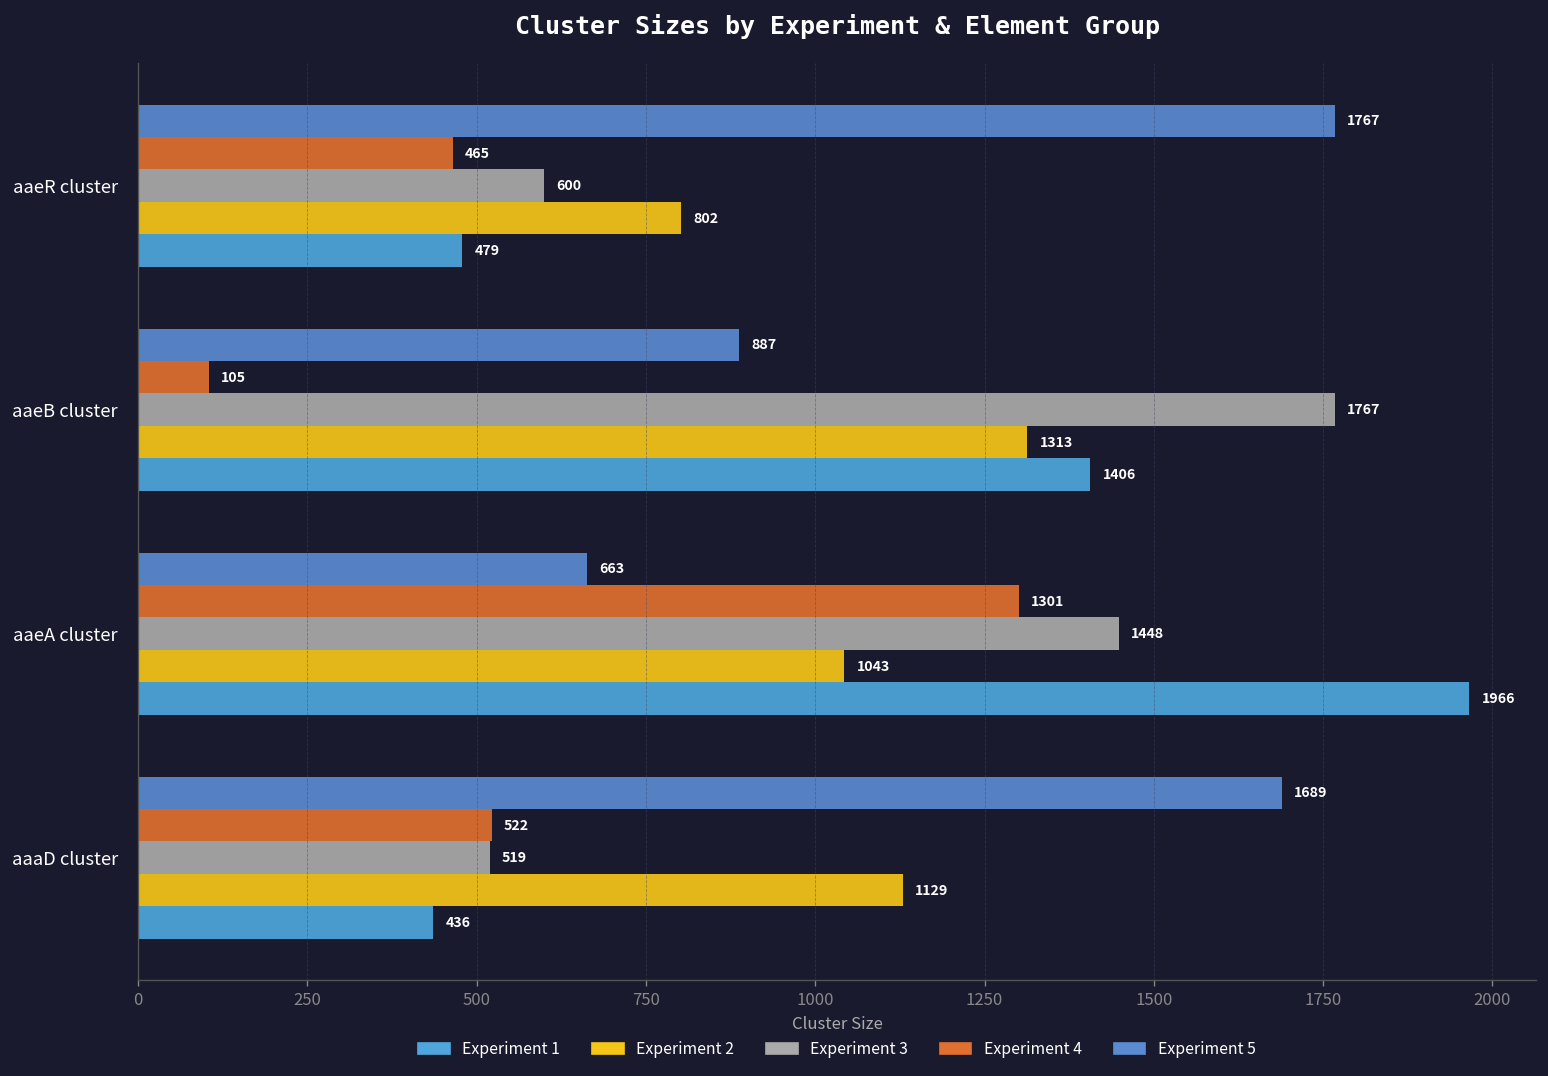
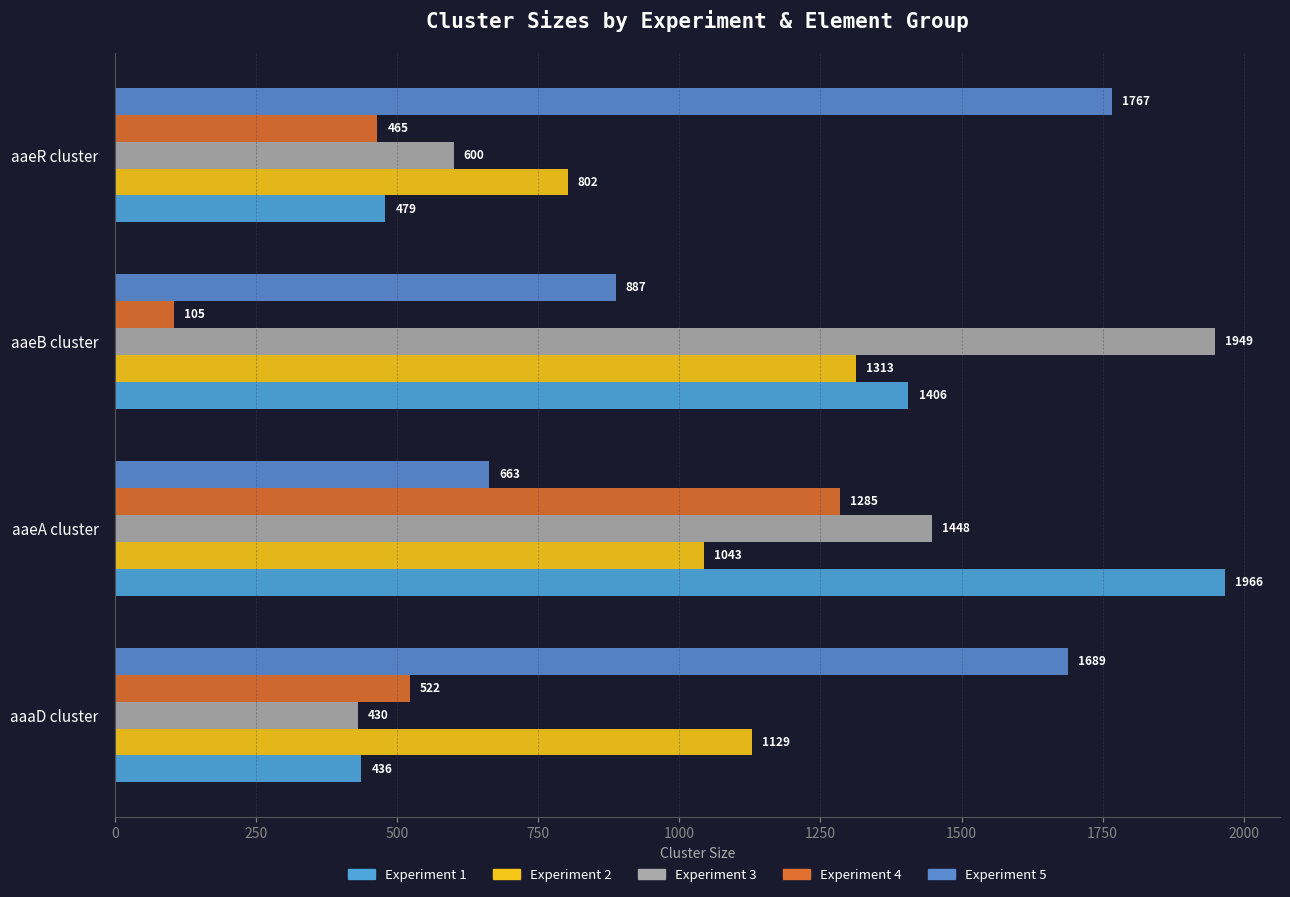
Experiment 3, aaeB cluster: 1767 -> 1949
Experiment 4, aaeA cluster: 1301 -> 1285
Experiment 3, aaaD cluster: 519 -> 430
